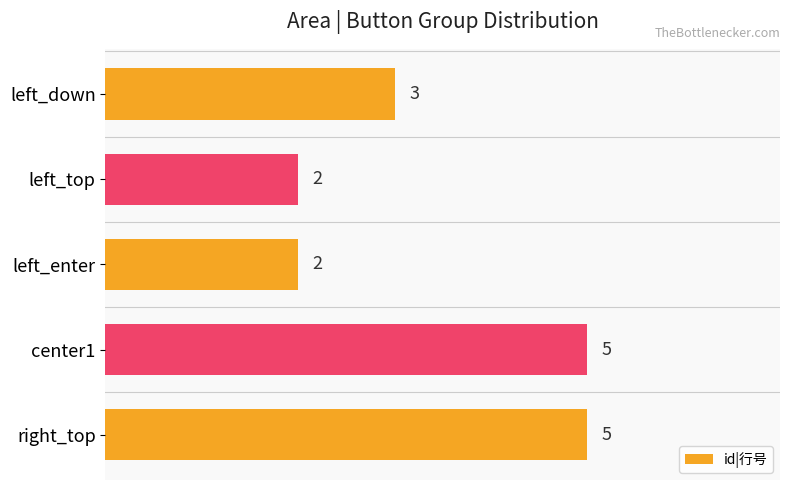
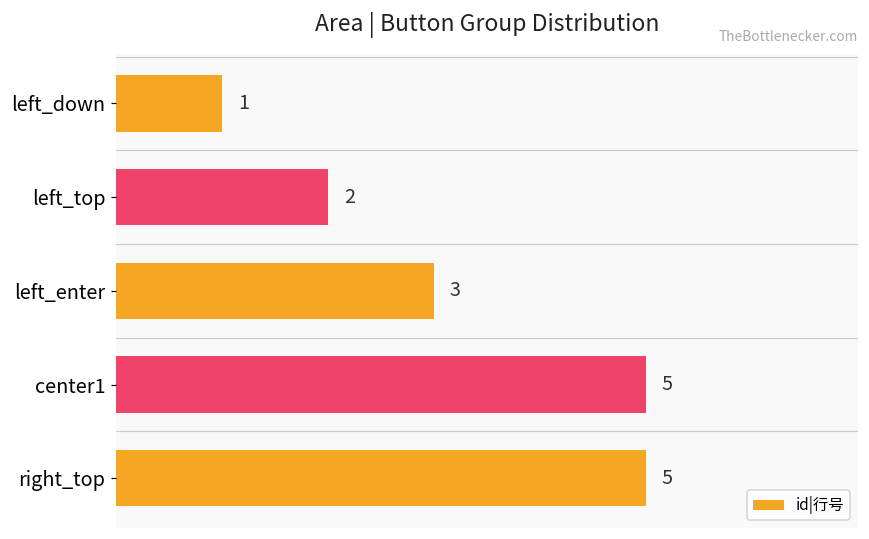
left_down: 3 -> 1
left_enter: 2 -> 3
